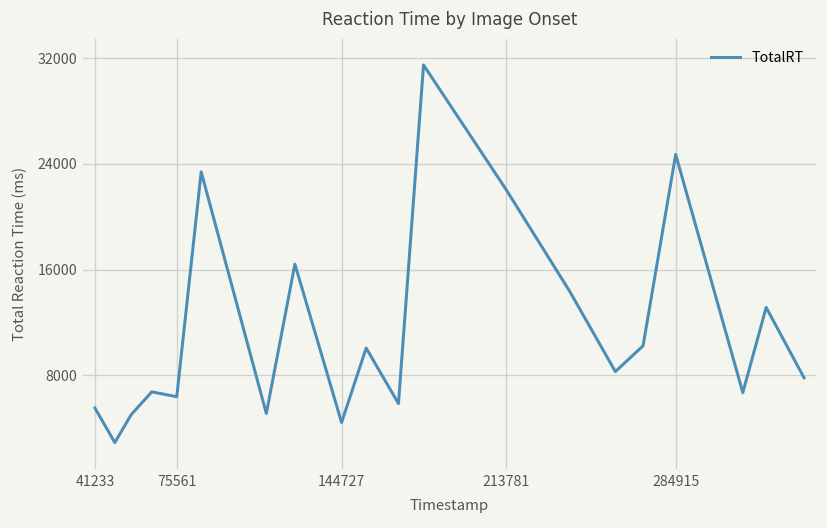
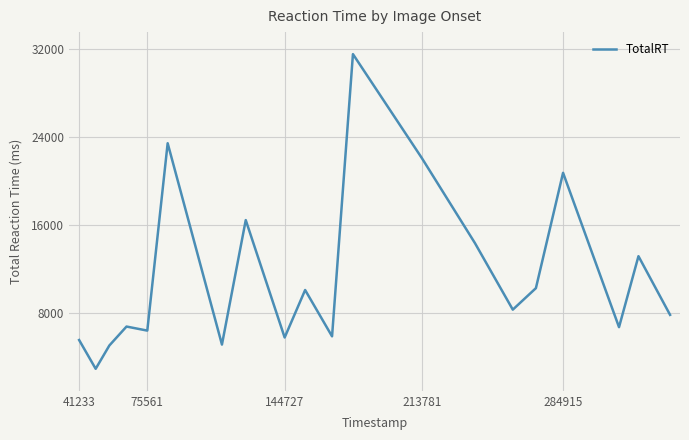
144727: 4400 -> 5800
284915: 24700 -> 20700
